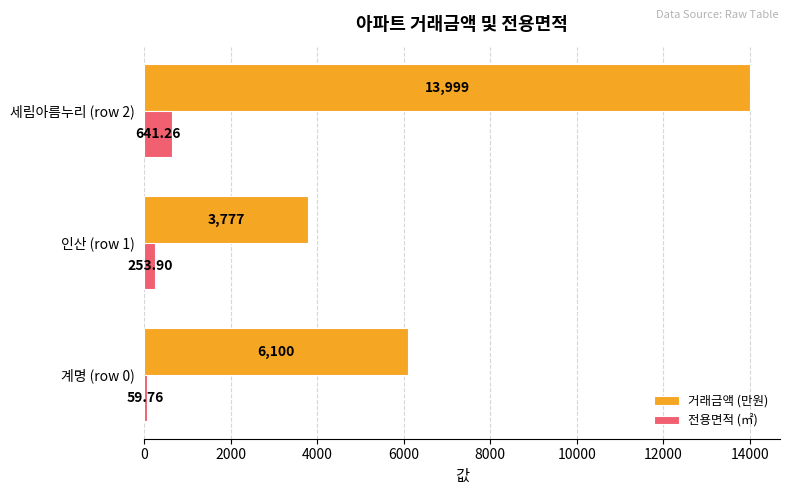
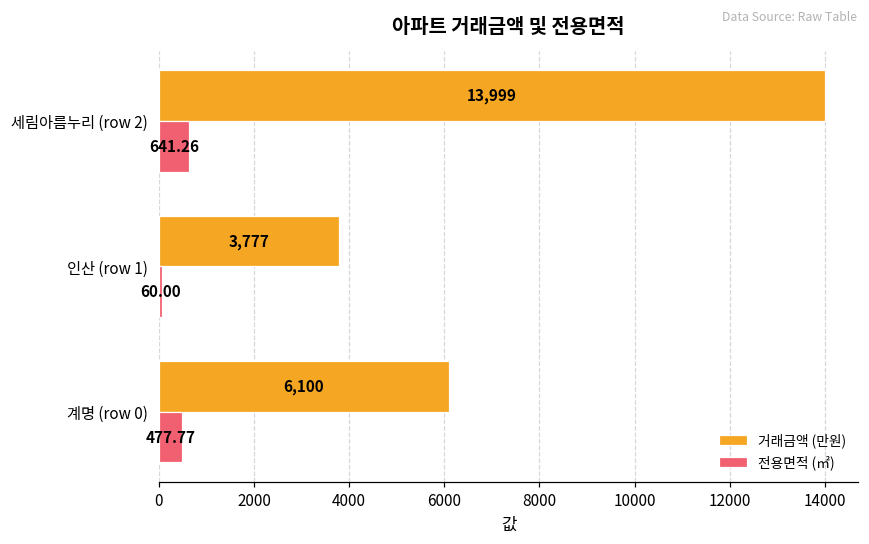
전용면적 (㎡), 인산 (row 1): 253.90 -> 60.00
전용면적 (㎡), 계명 (row 0): 59.76 -> 477.77
